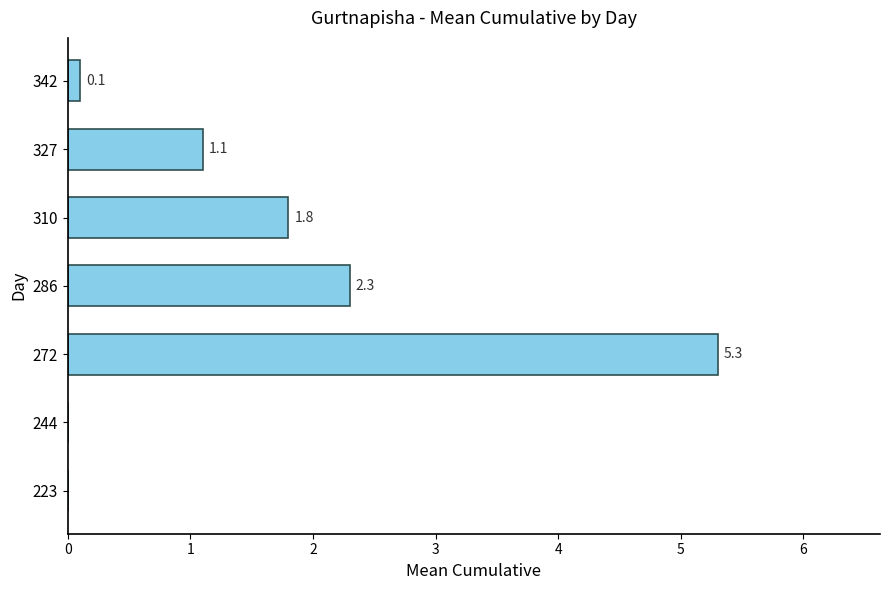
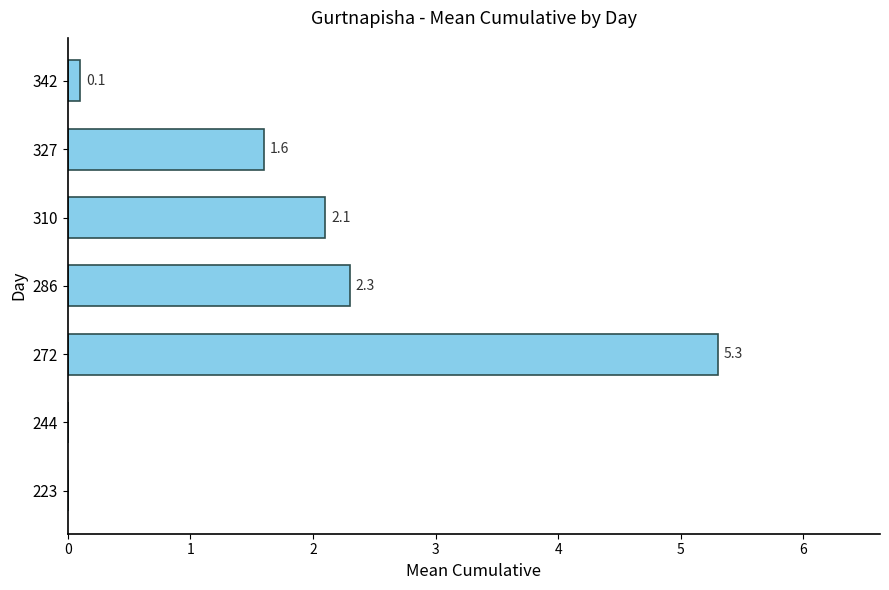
327: 1.1 -> 1.6
310: 1.8 -> 2.1
